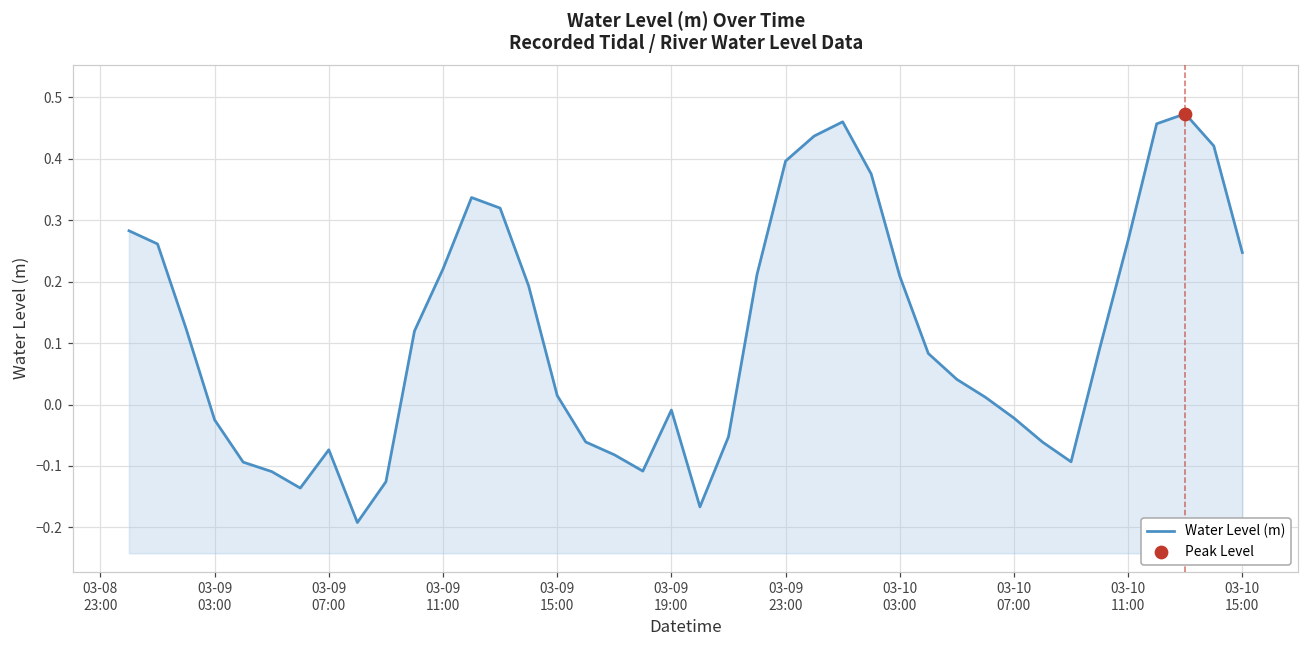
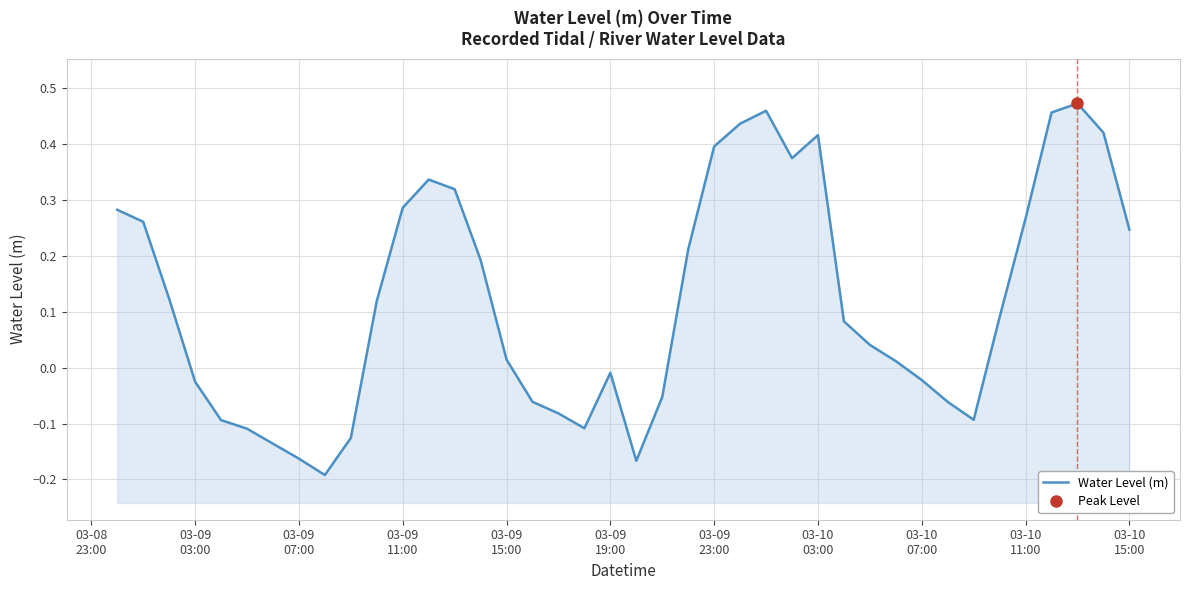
Water Level (m), 03-09 07:00: -0.07 -> -0.16
Water Level (m), 03-09 11:00: 0.22 -> 0.29
Water Level (m), 03-10 03:00: 0.21 -> 0.42
